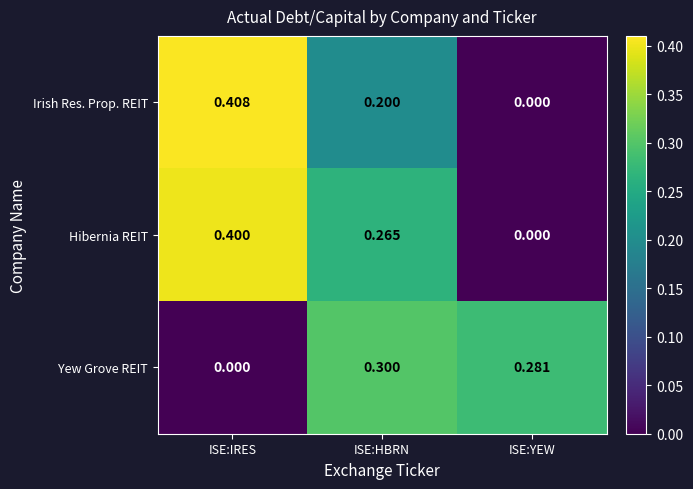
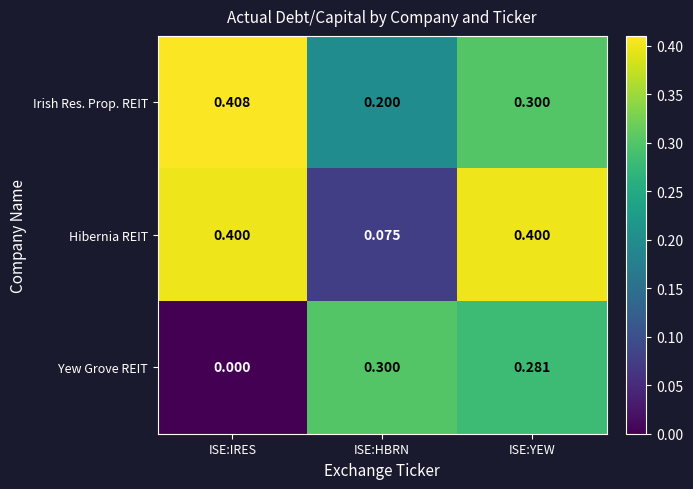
Irish Res. Prop. REIT, ISE:YEW: 0.000 -> 0.300
Hibernia REIT, ISE:HBRN: 0.265 -> 0.075
Hibernia REIT, ISE:YEW: 0.000 -> 0.400
